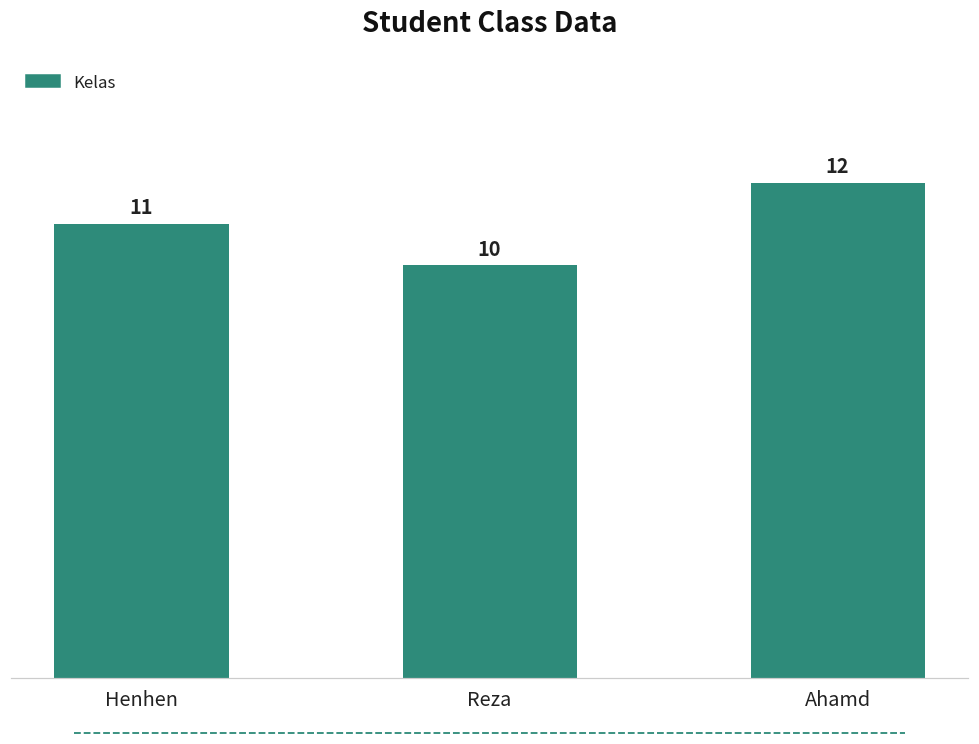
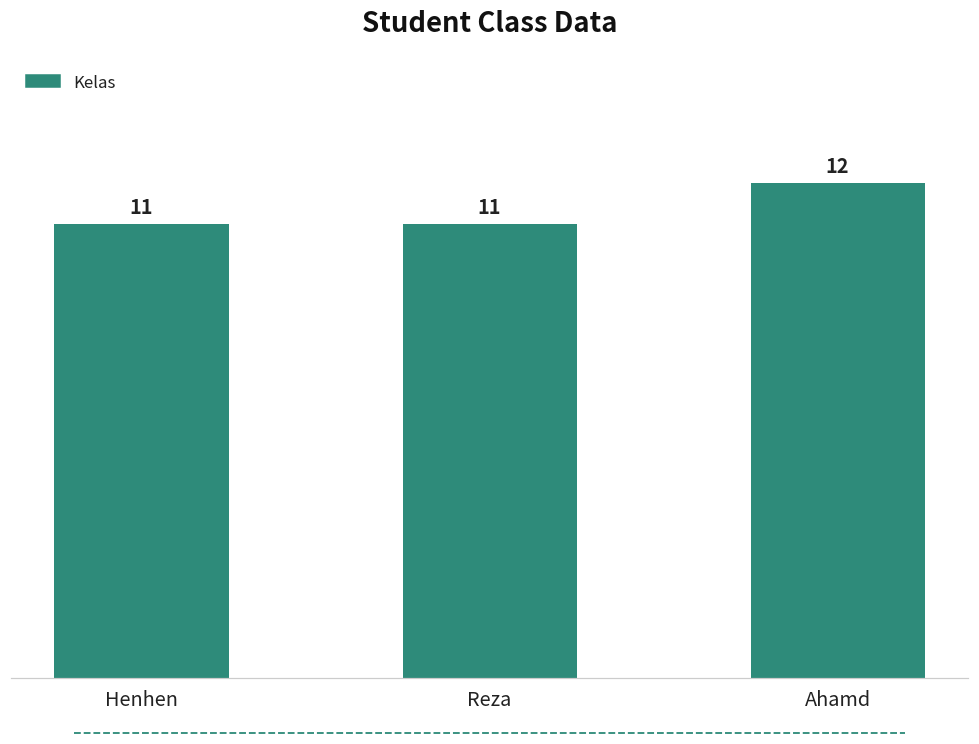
Reza: 10 -> 11
